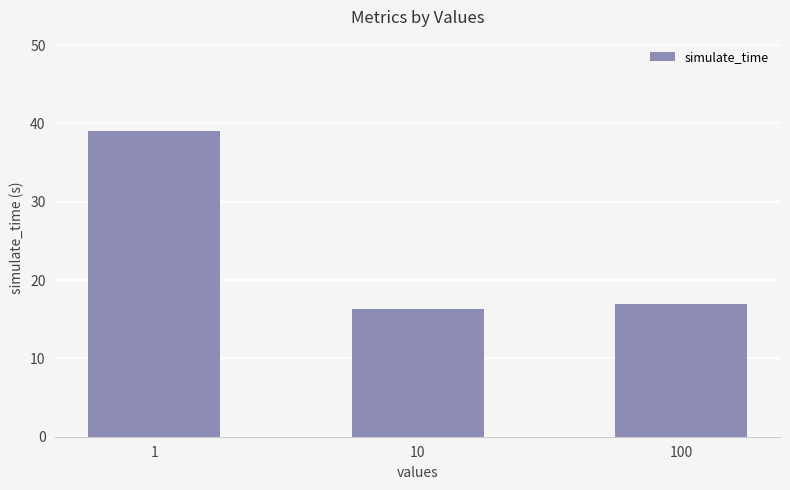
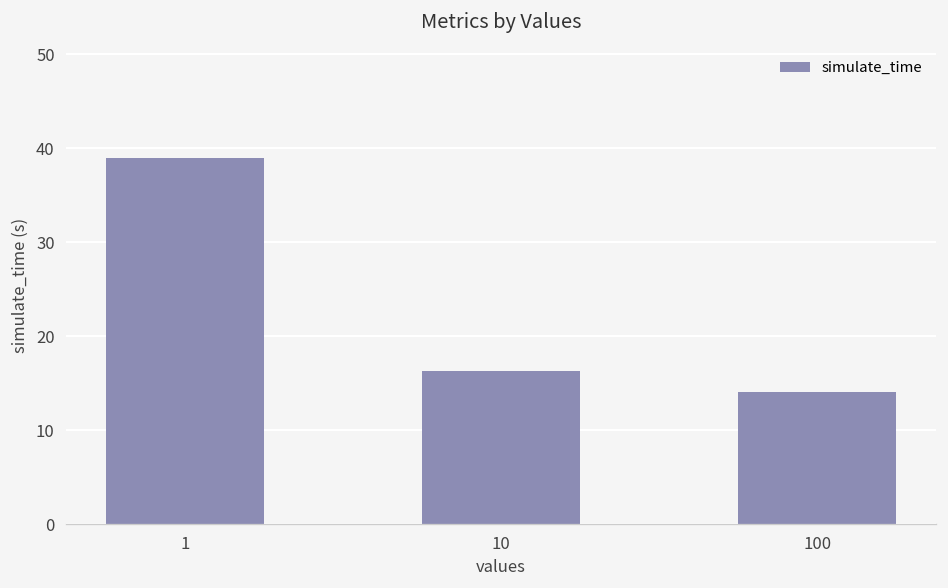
100: 17 -> 14
